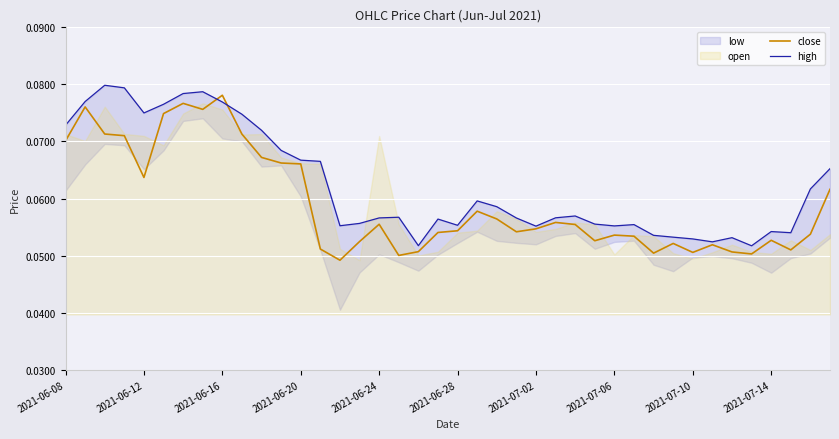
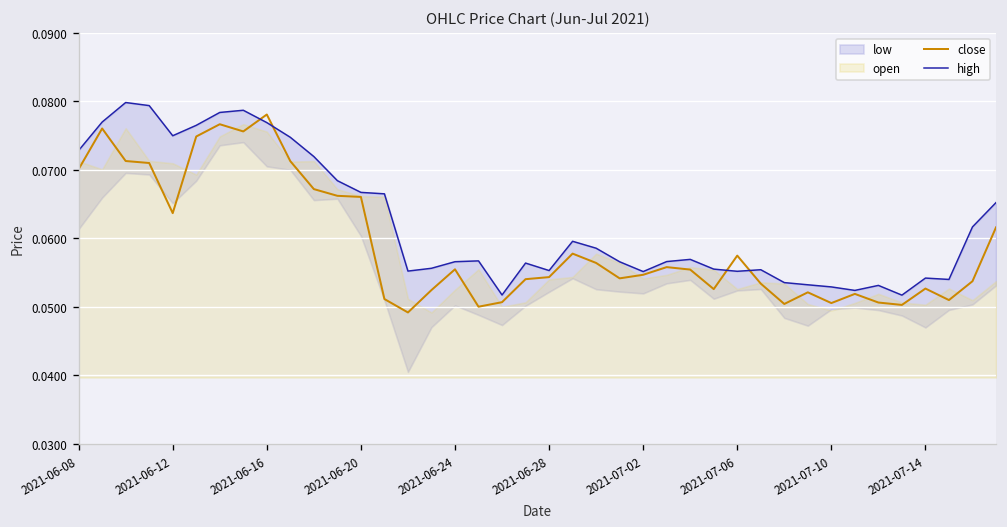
open, 2021-06-24: 0.071 -> 0.053
close, 2021-07-06: 0.054 -> 0.058
open, 2021-07-06: 0.050 -> 0.053
